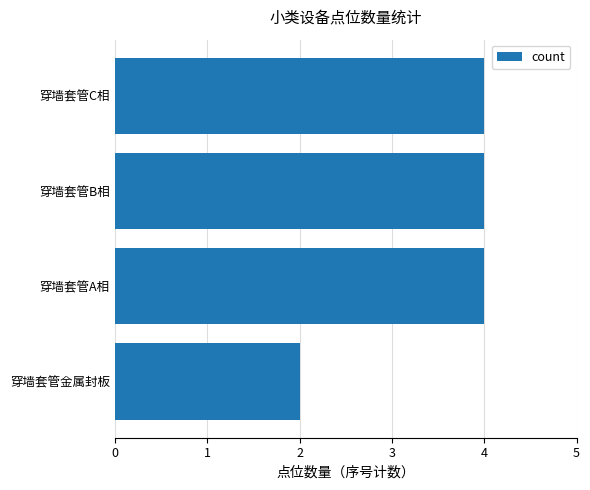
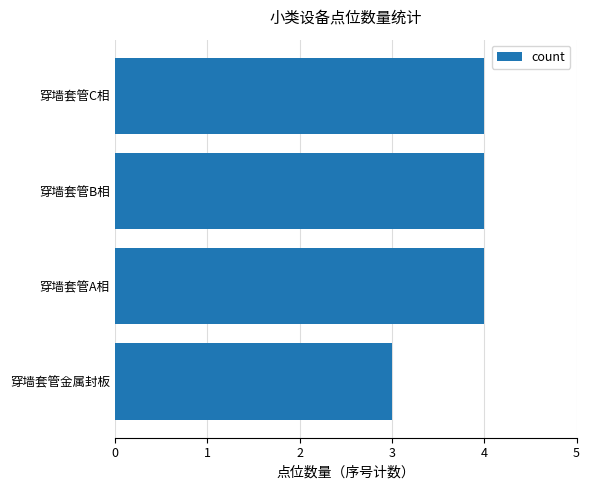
穿墙套管金属封板: 2 -> 3
